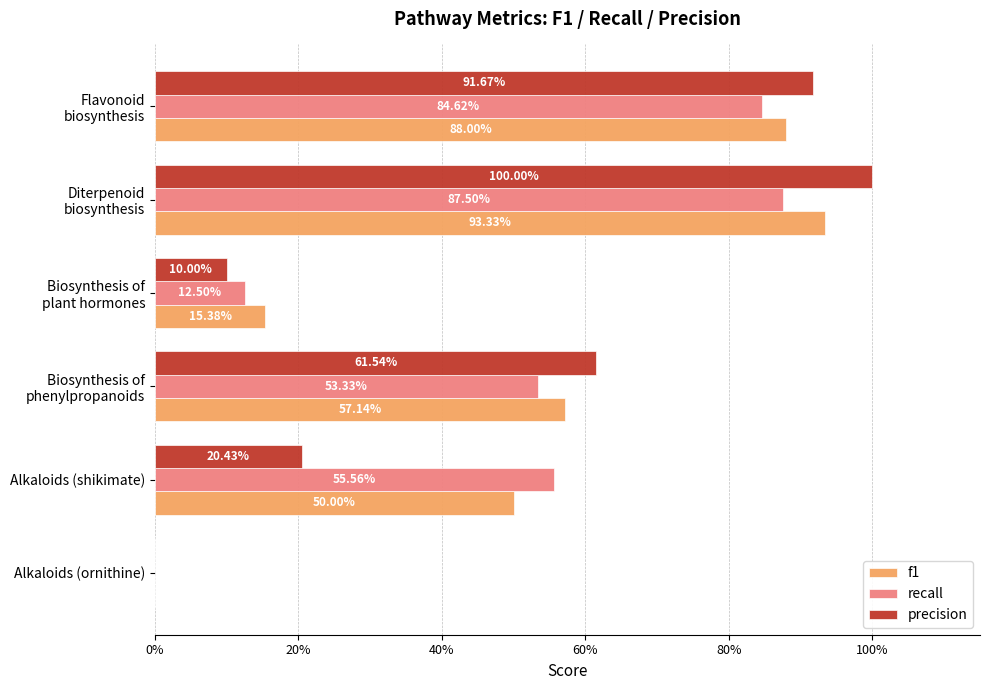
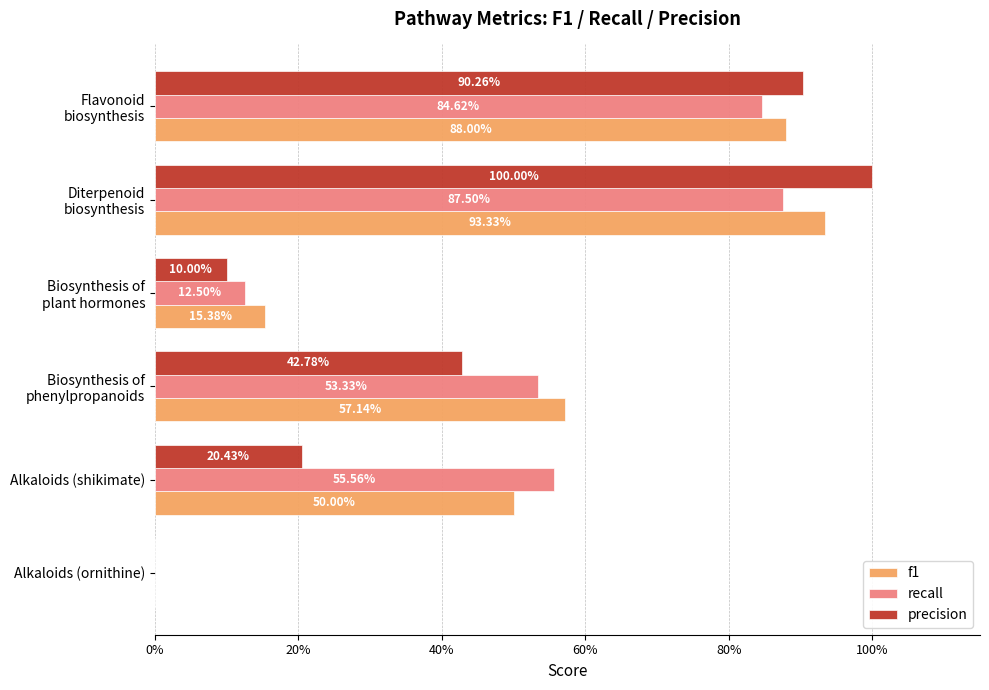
precision, Flavonoid biosynthesis: 91.67% -> 90.26%
precision, Biosynthesis of phenylpropanoids: 61.54% -> 42.78%
